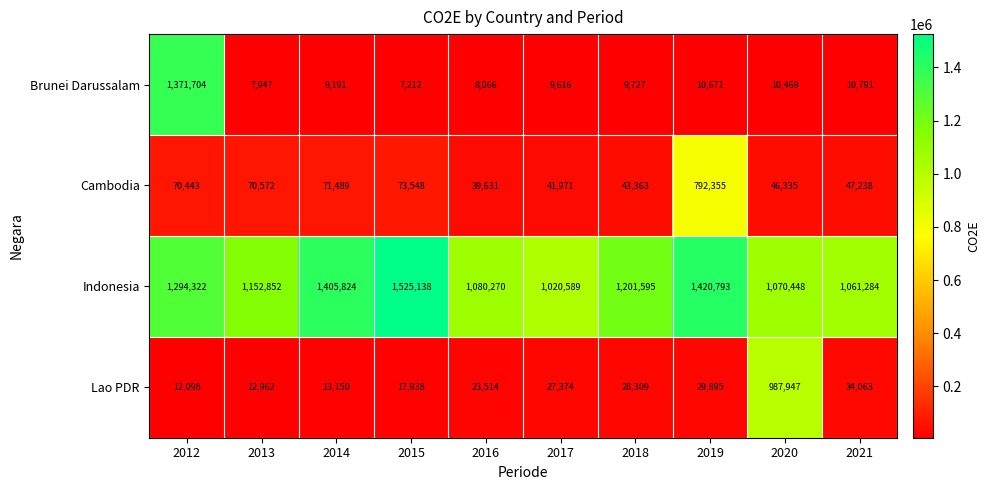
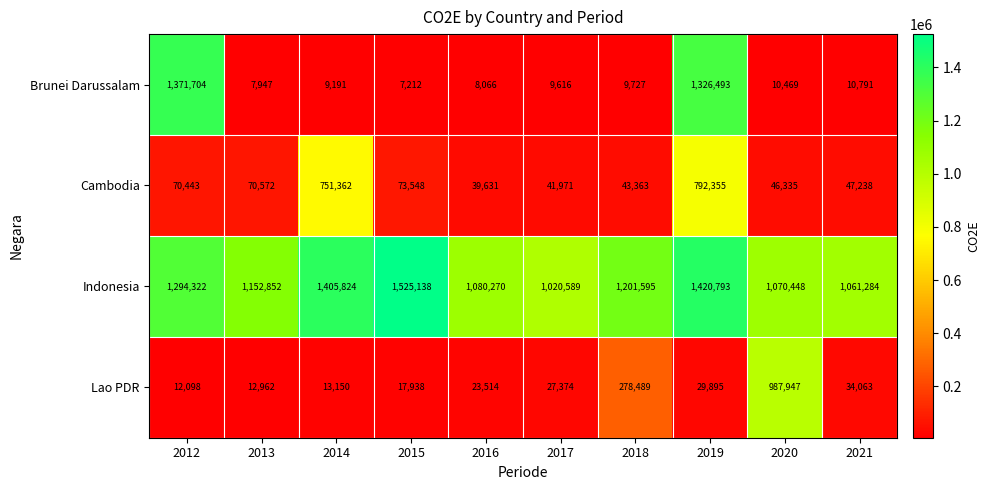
Brunei Darussalam, 2019: 10,671 -> 1,326,493
Cambodia, 2014: 71,489 -> 751,362
Lao PDR, 2018: 28,309 -> 278,489
